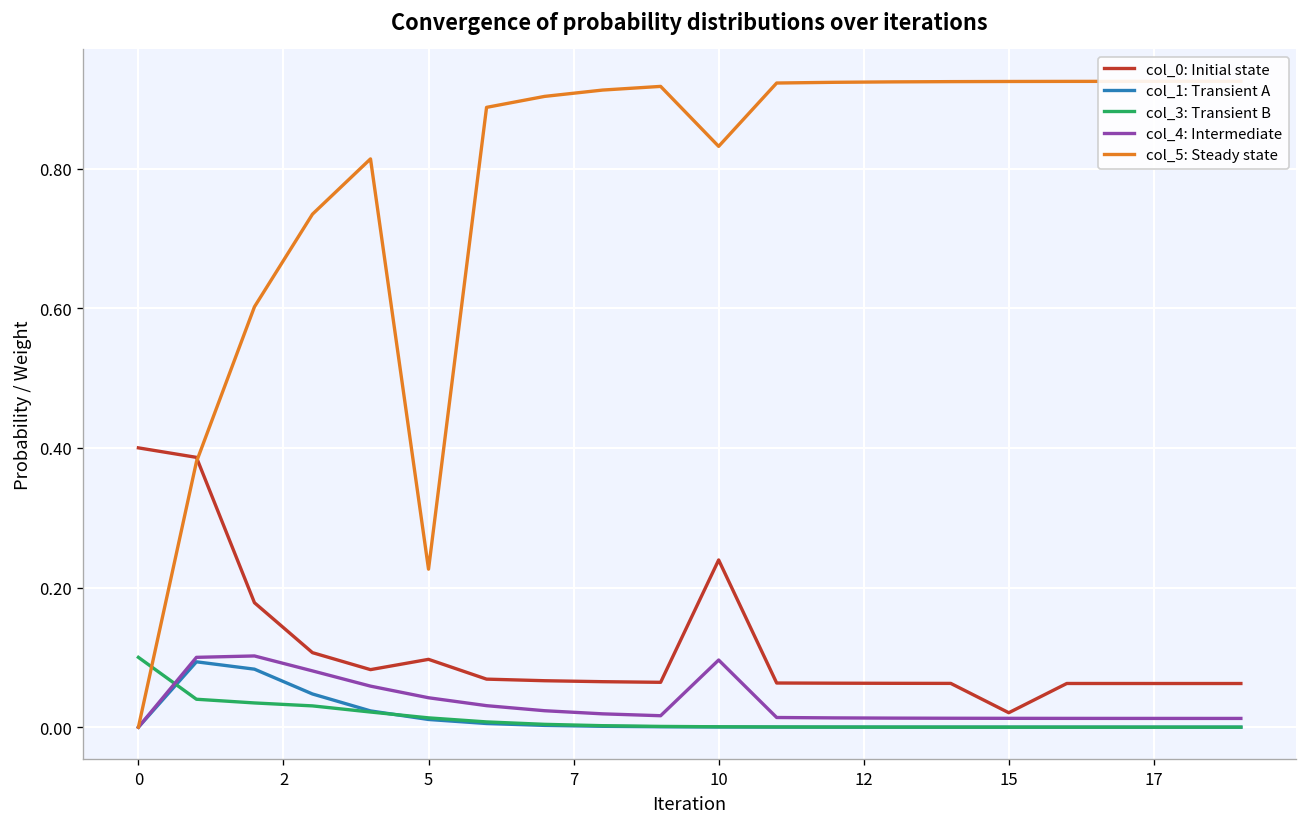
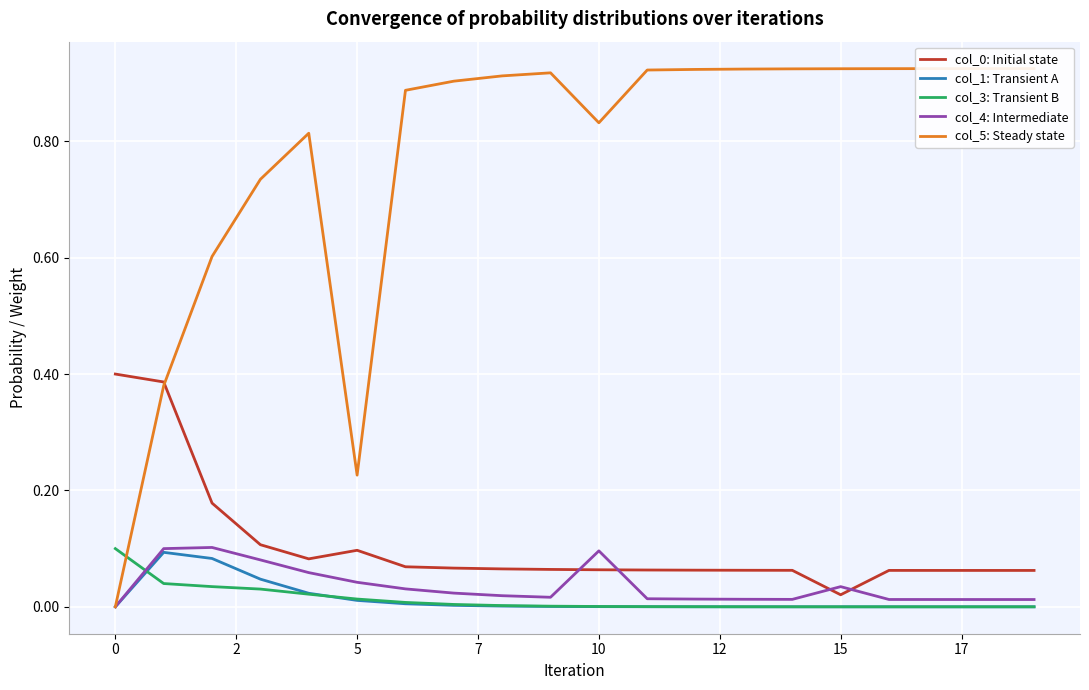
col_0: Initial state, 10: 0.24 -> 0.06
col_4: Intermediate, 15: 0.01 -> 0.03
